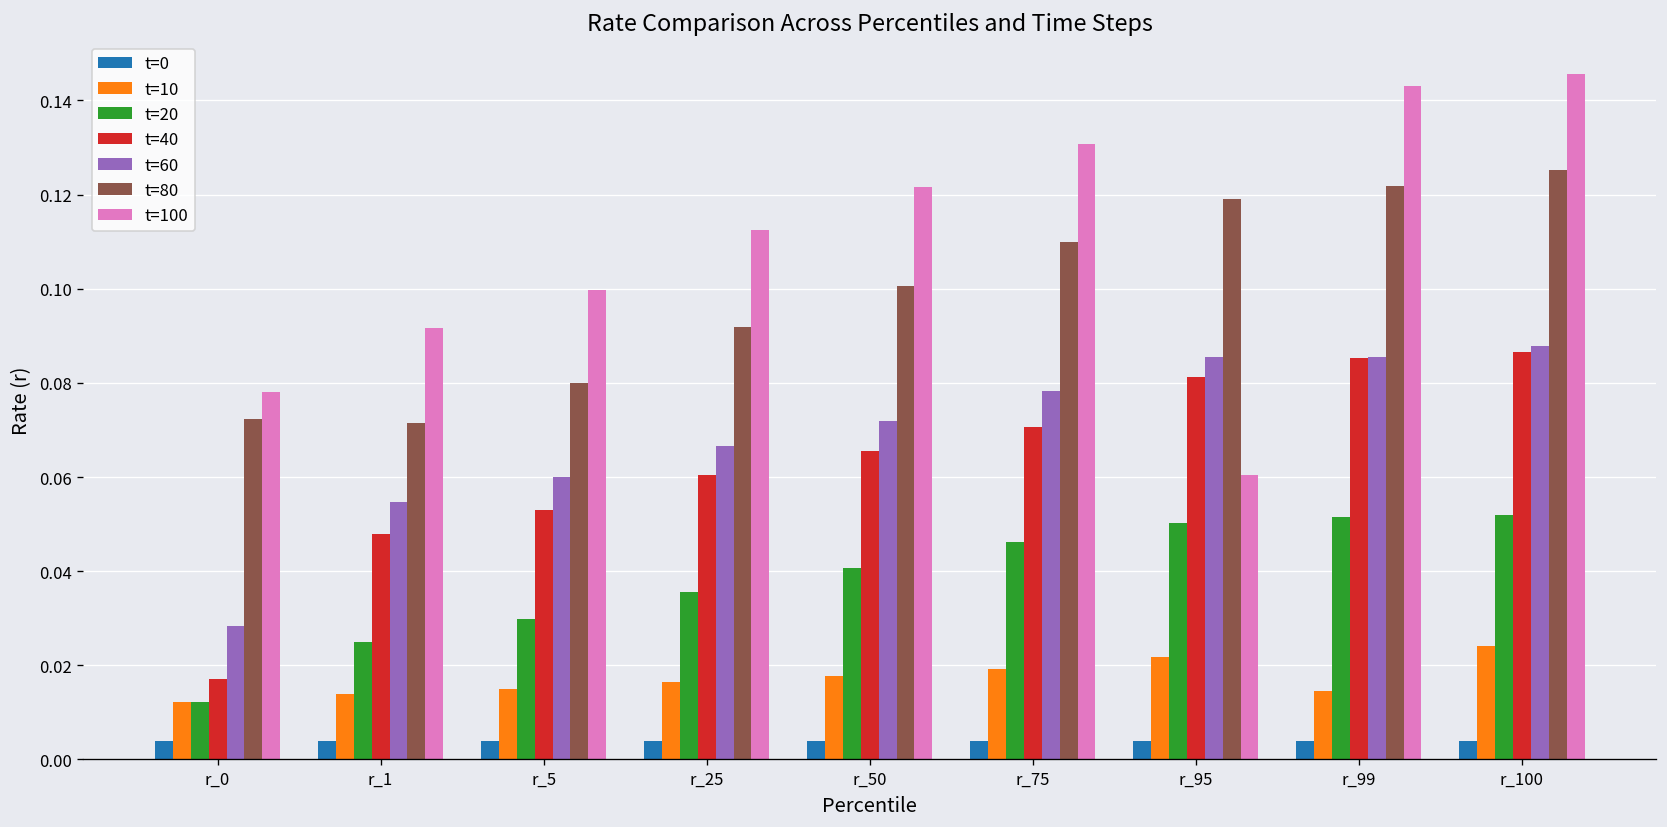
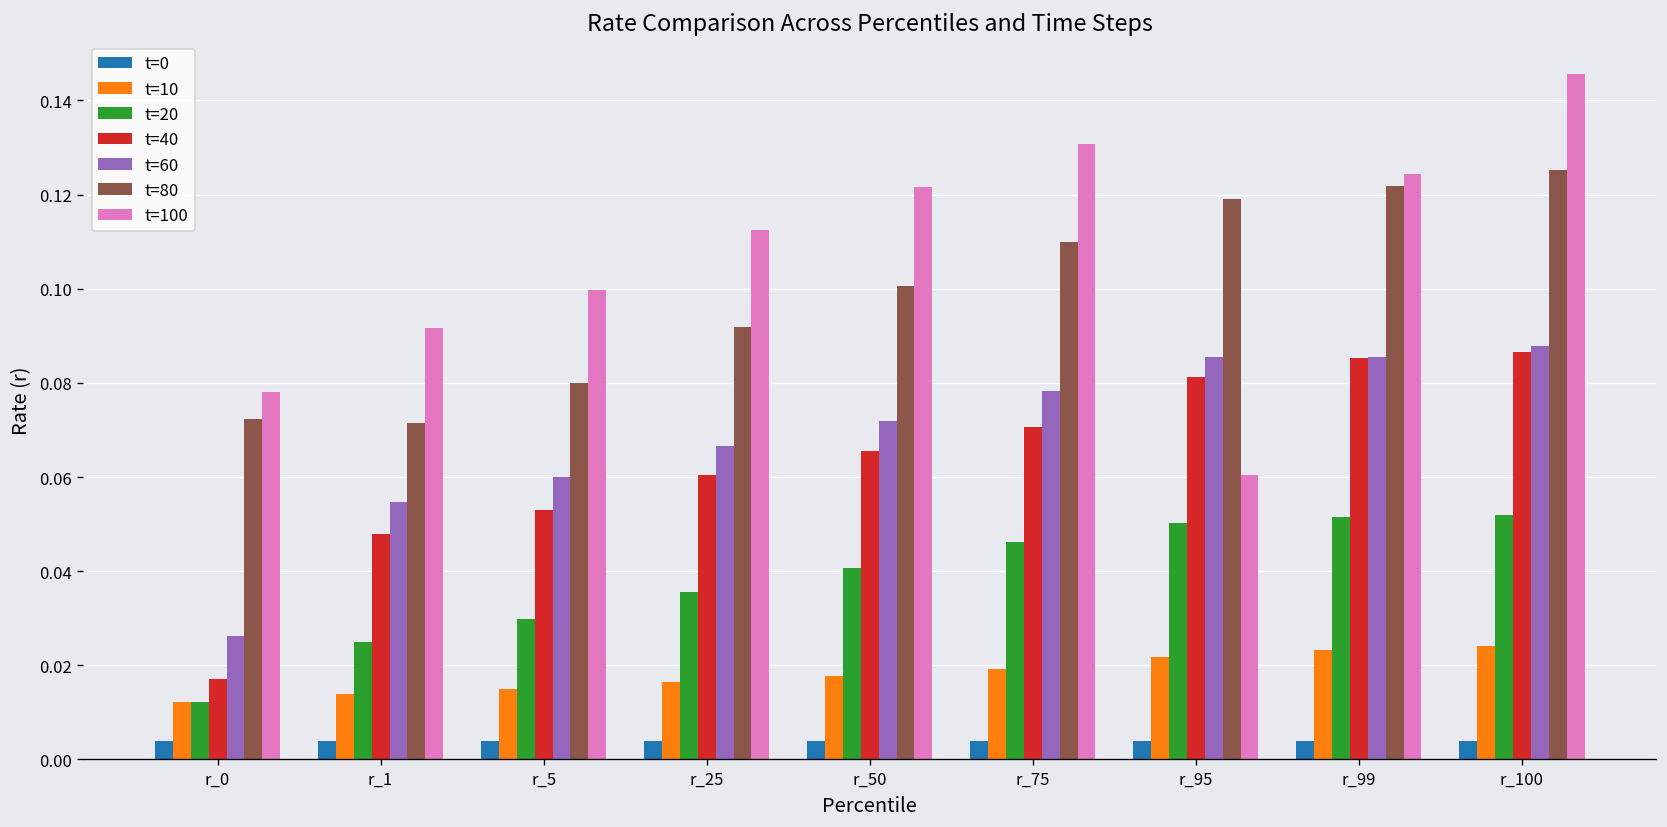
t=60, r_0: 0.028 -> 0.026
t=10, r_99: 0.015 -> 0.023
t=100, r_99: 0.143 -> 0.124
